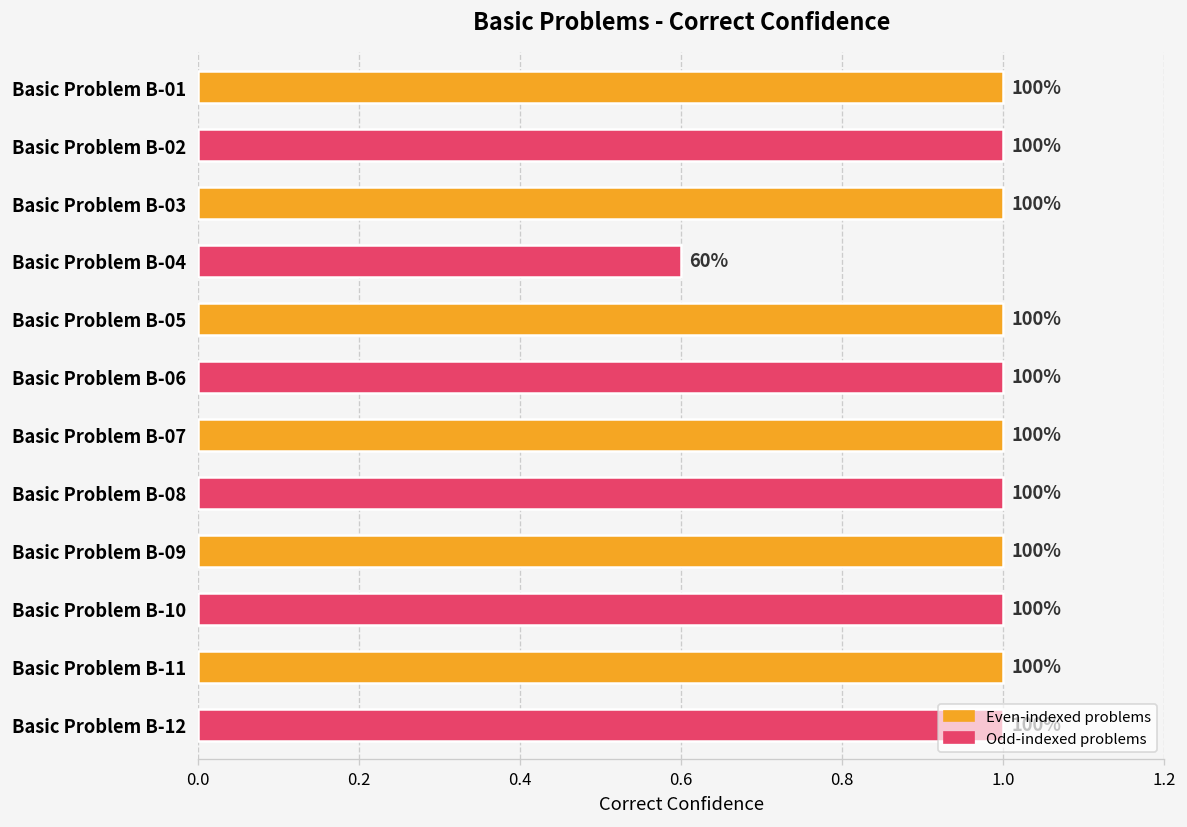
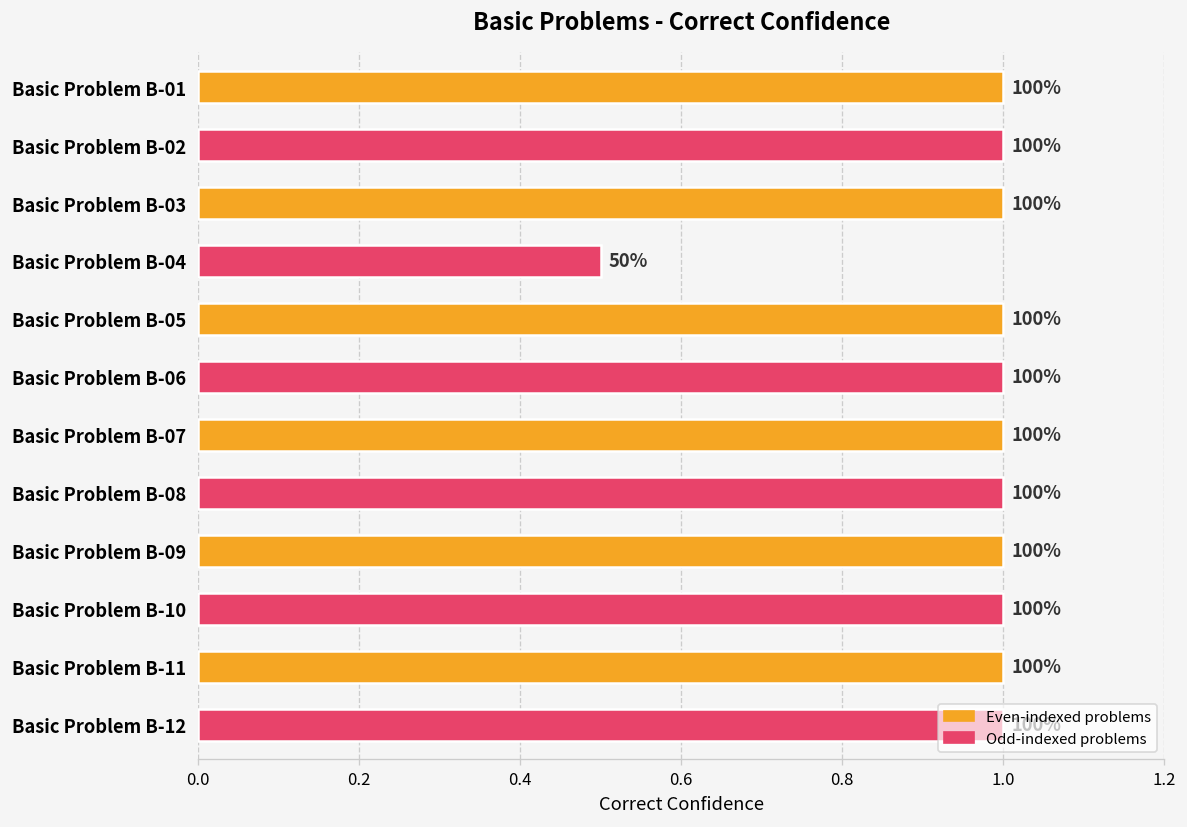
Basic Problem B-04: 60% -> 50%
